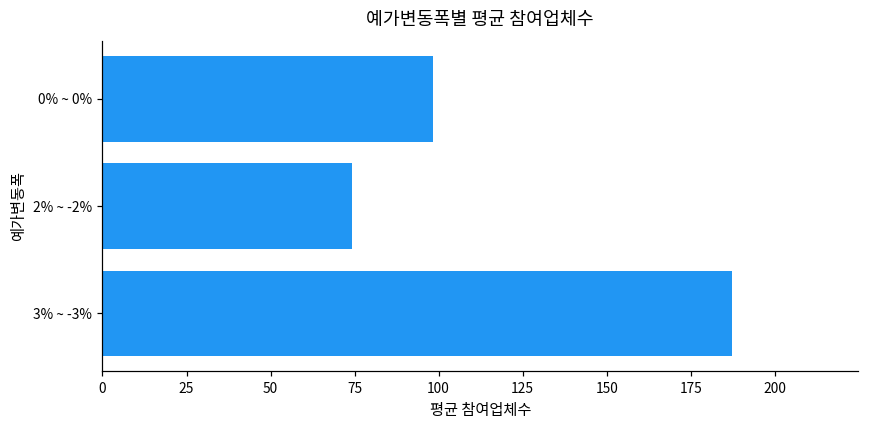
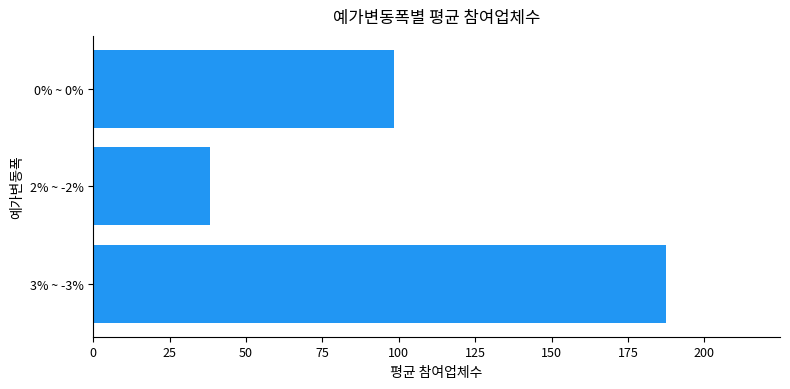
2% ~ -2%: 74 -> 38
